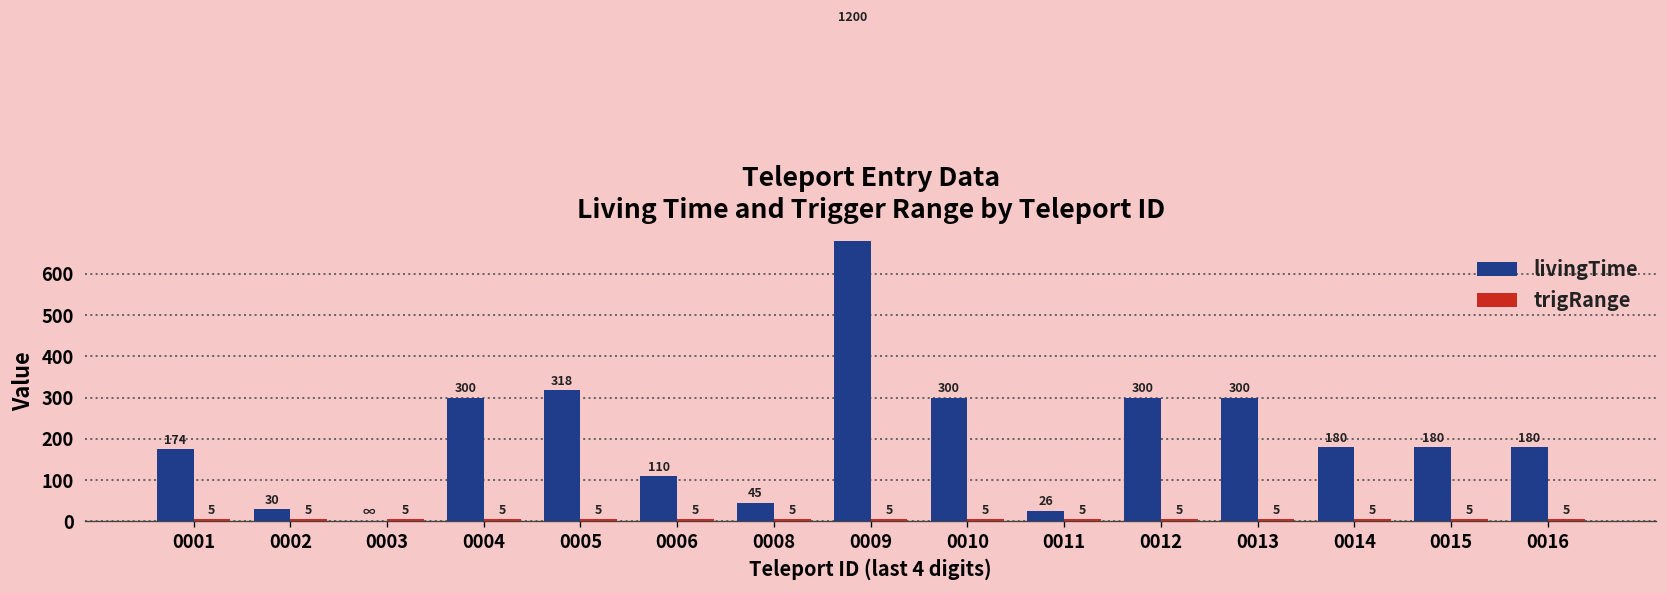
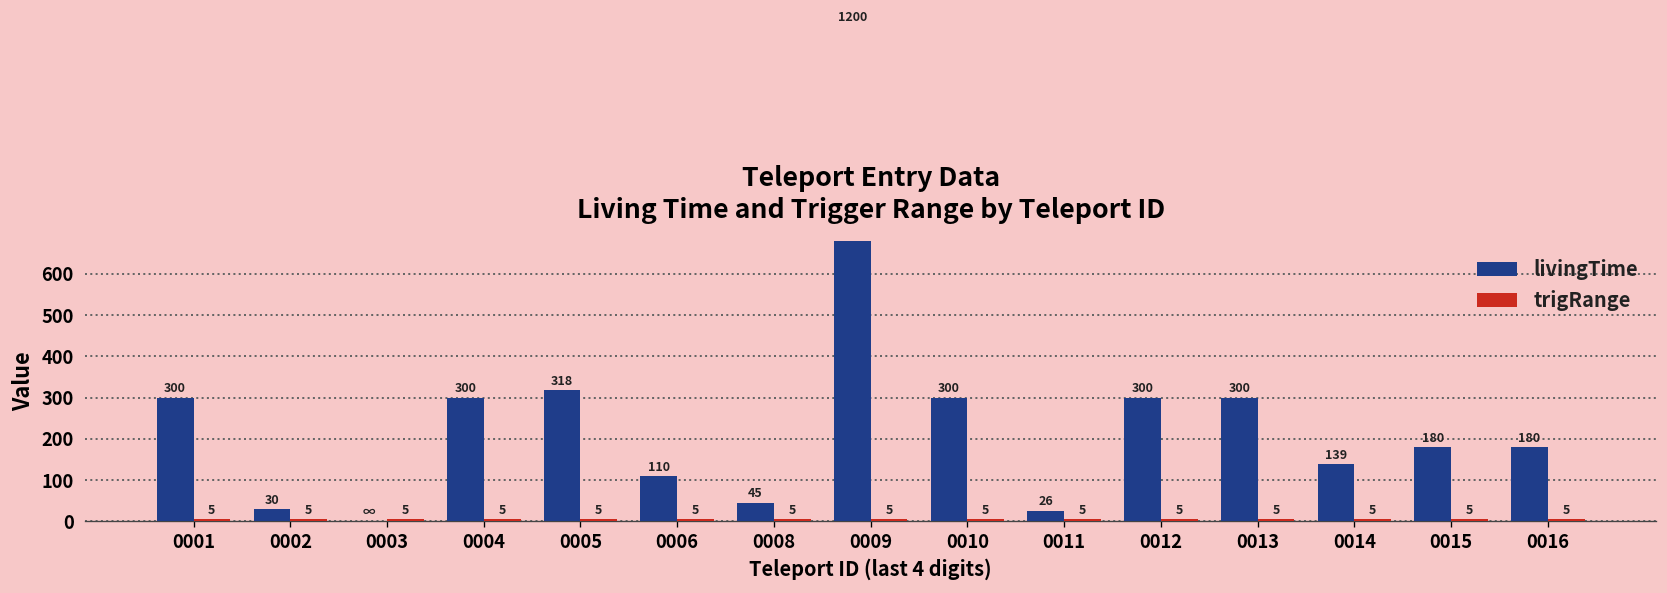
livingTime, 0001: 174 -> 300
livingTime, 0014: 180 -> 139
